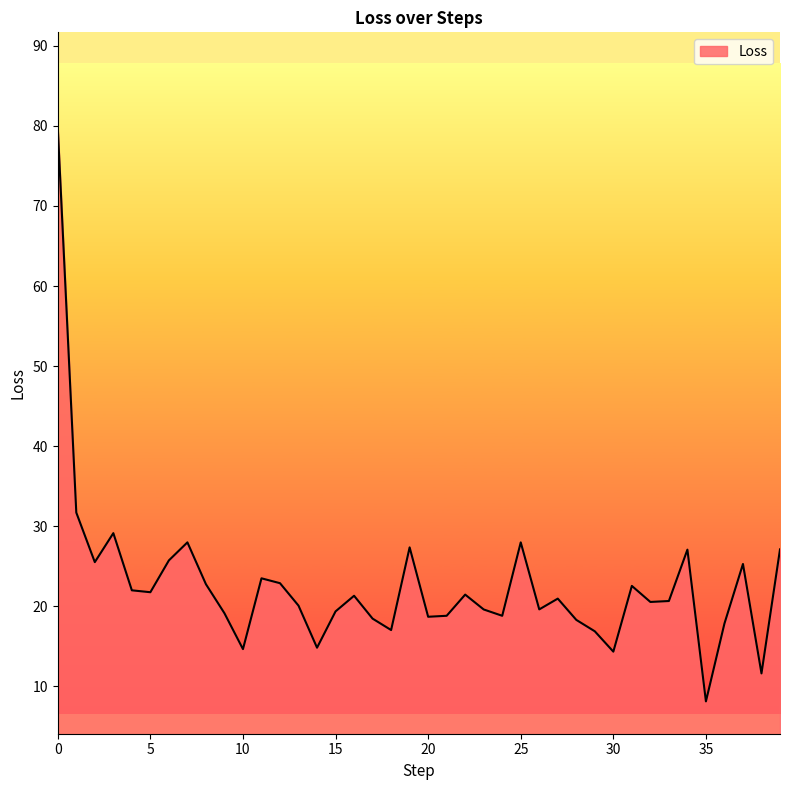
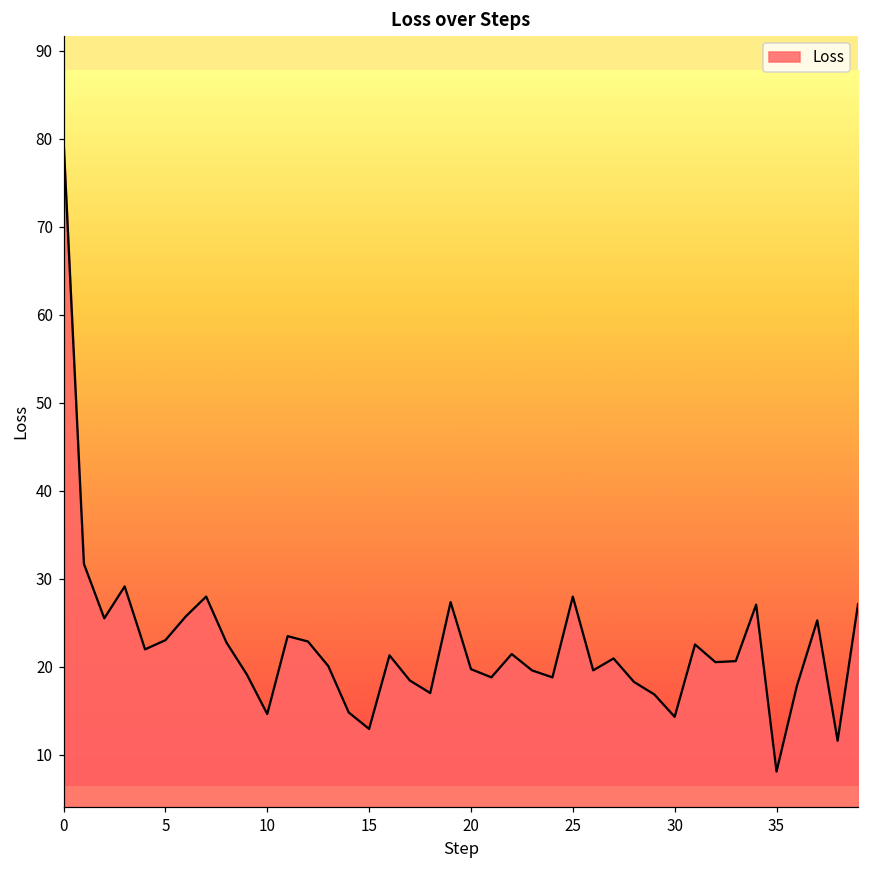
5: 22 -> 23
15: 19 -> 13
20: 19 -> 20
